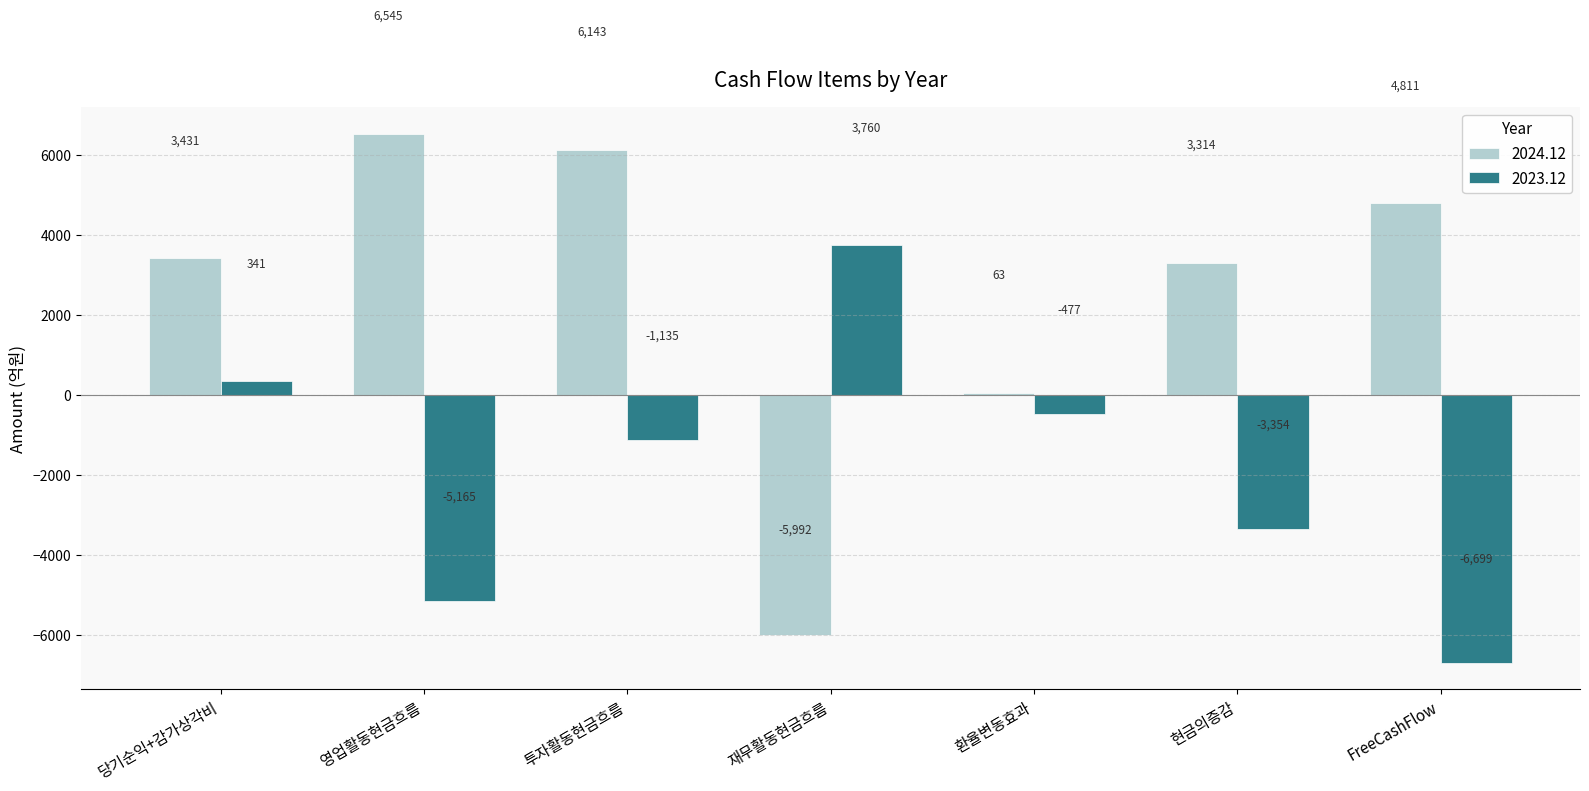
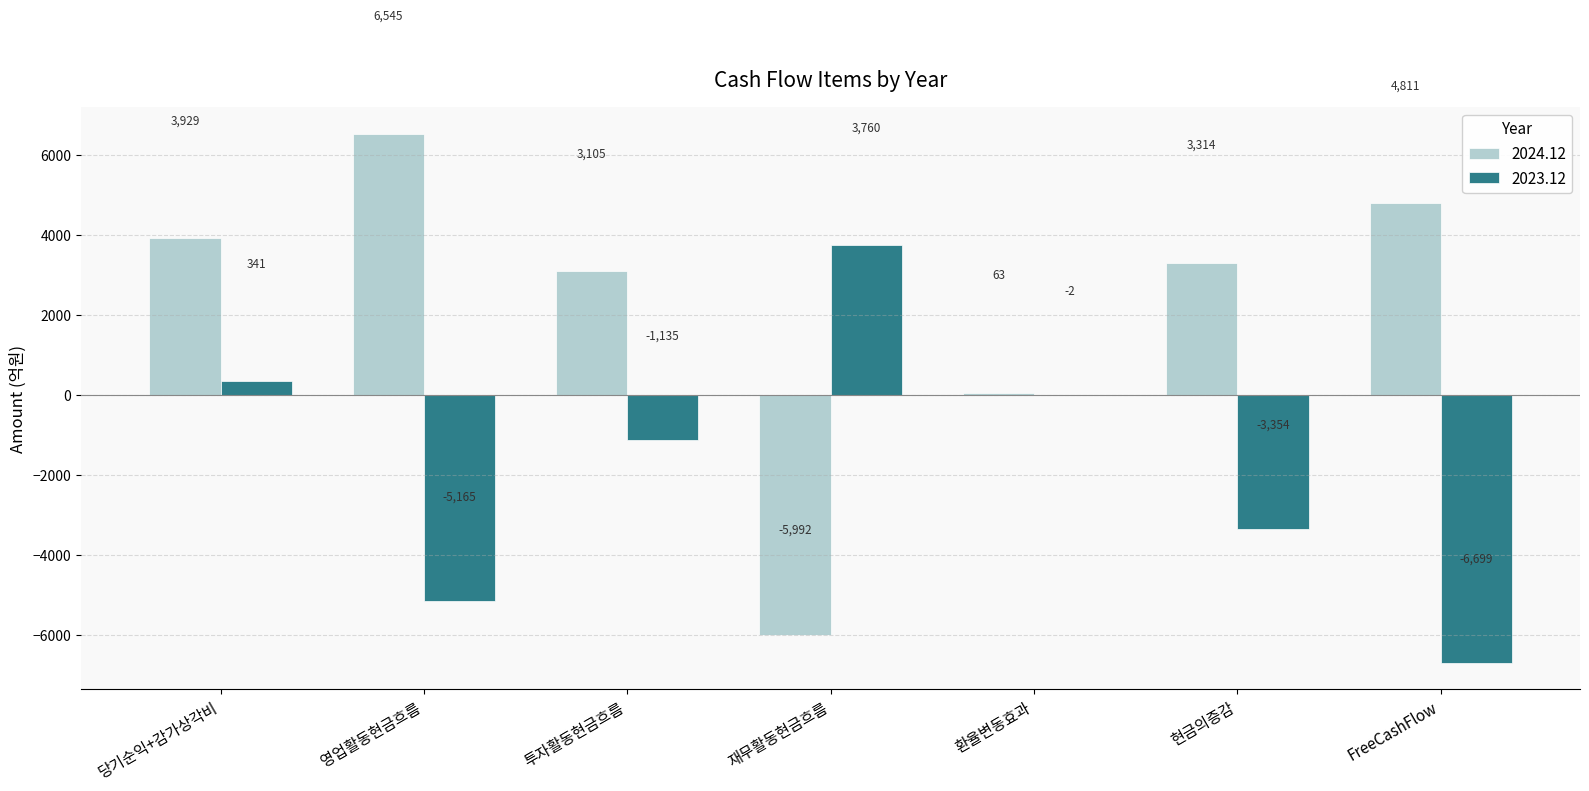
2024.12, 당기순익+감가상각비: 3,431 -> 3,929
2024.12, 투자활동현금흐름: 6,143 -> 3,105
2023.12, 환율변동효과: -477 -> -2
